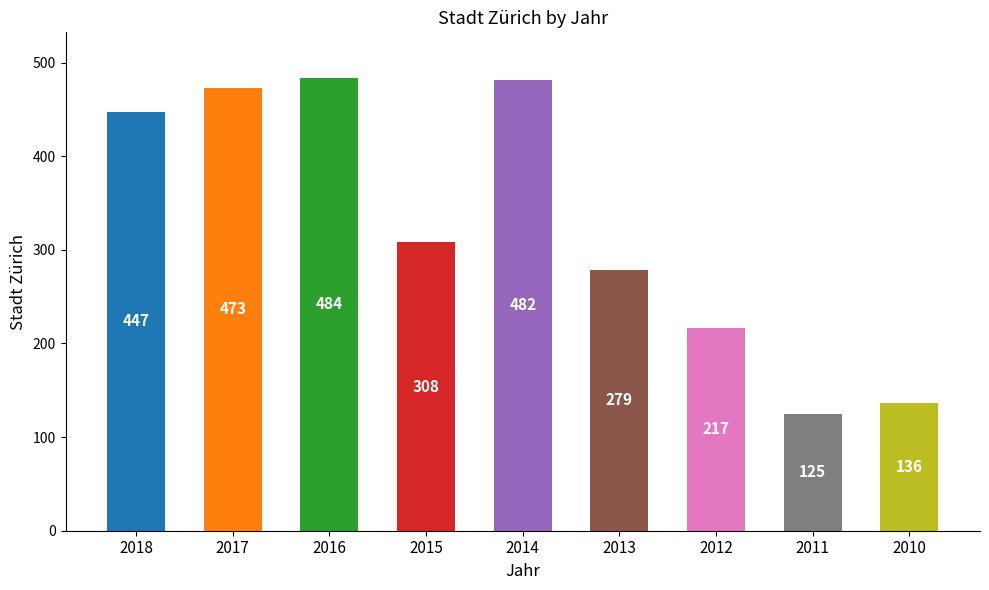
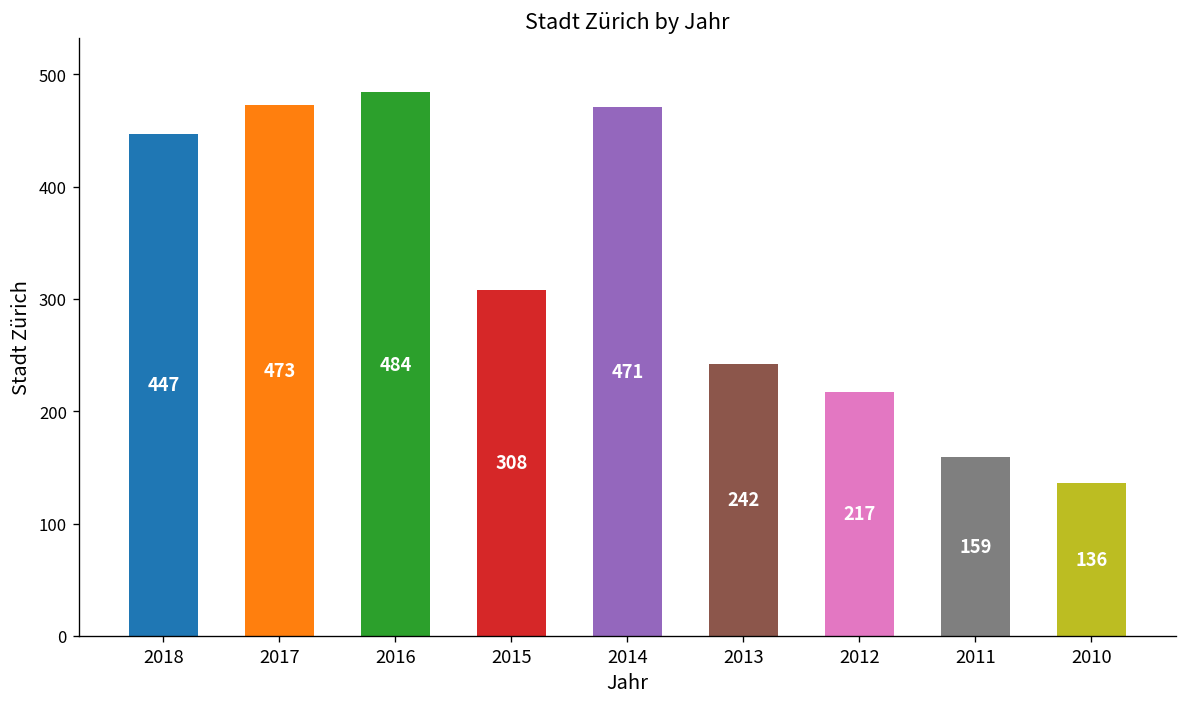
2014: 482 -> 471
2013: 279 -> 242
2011: 125 -> 159
